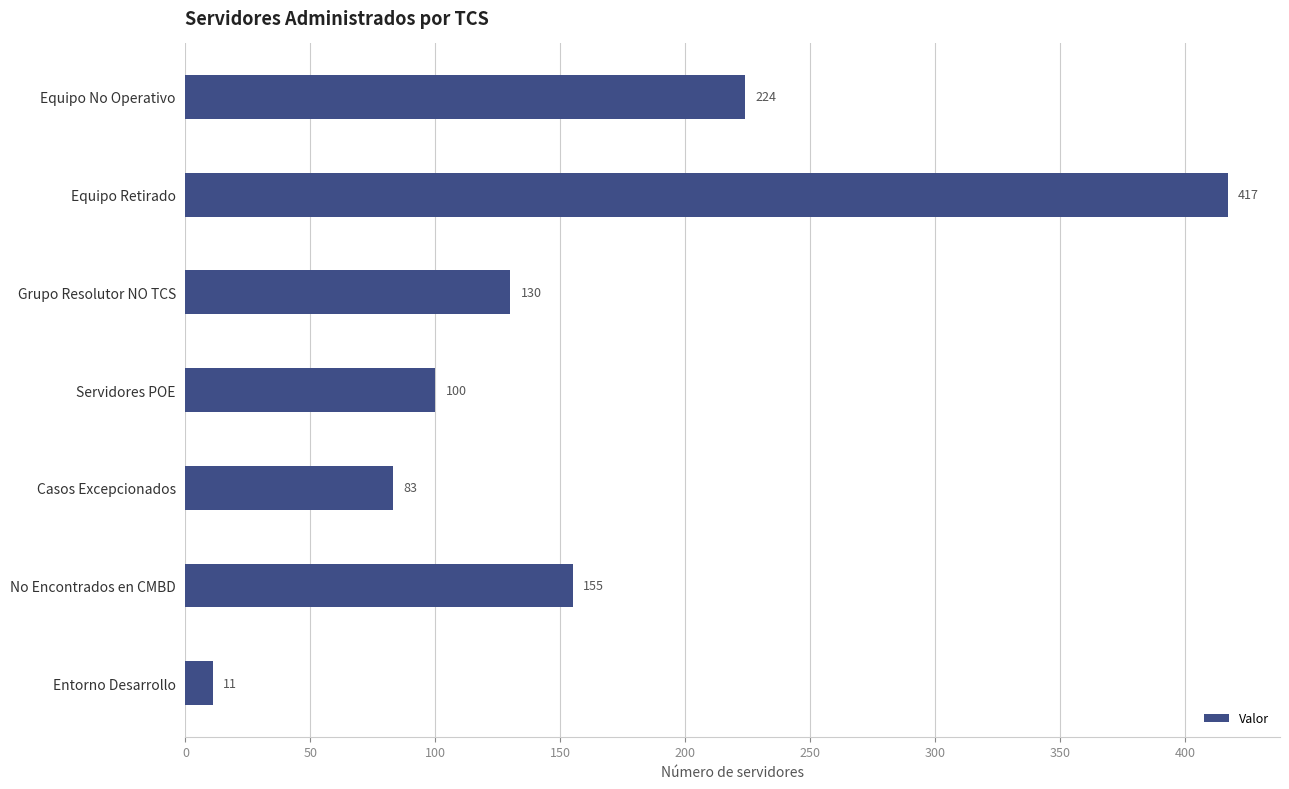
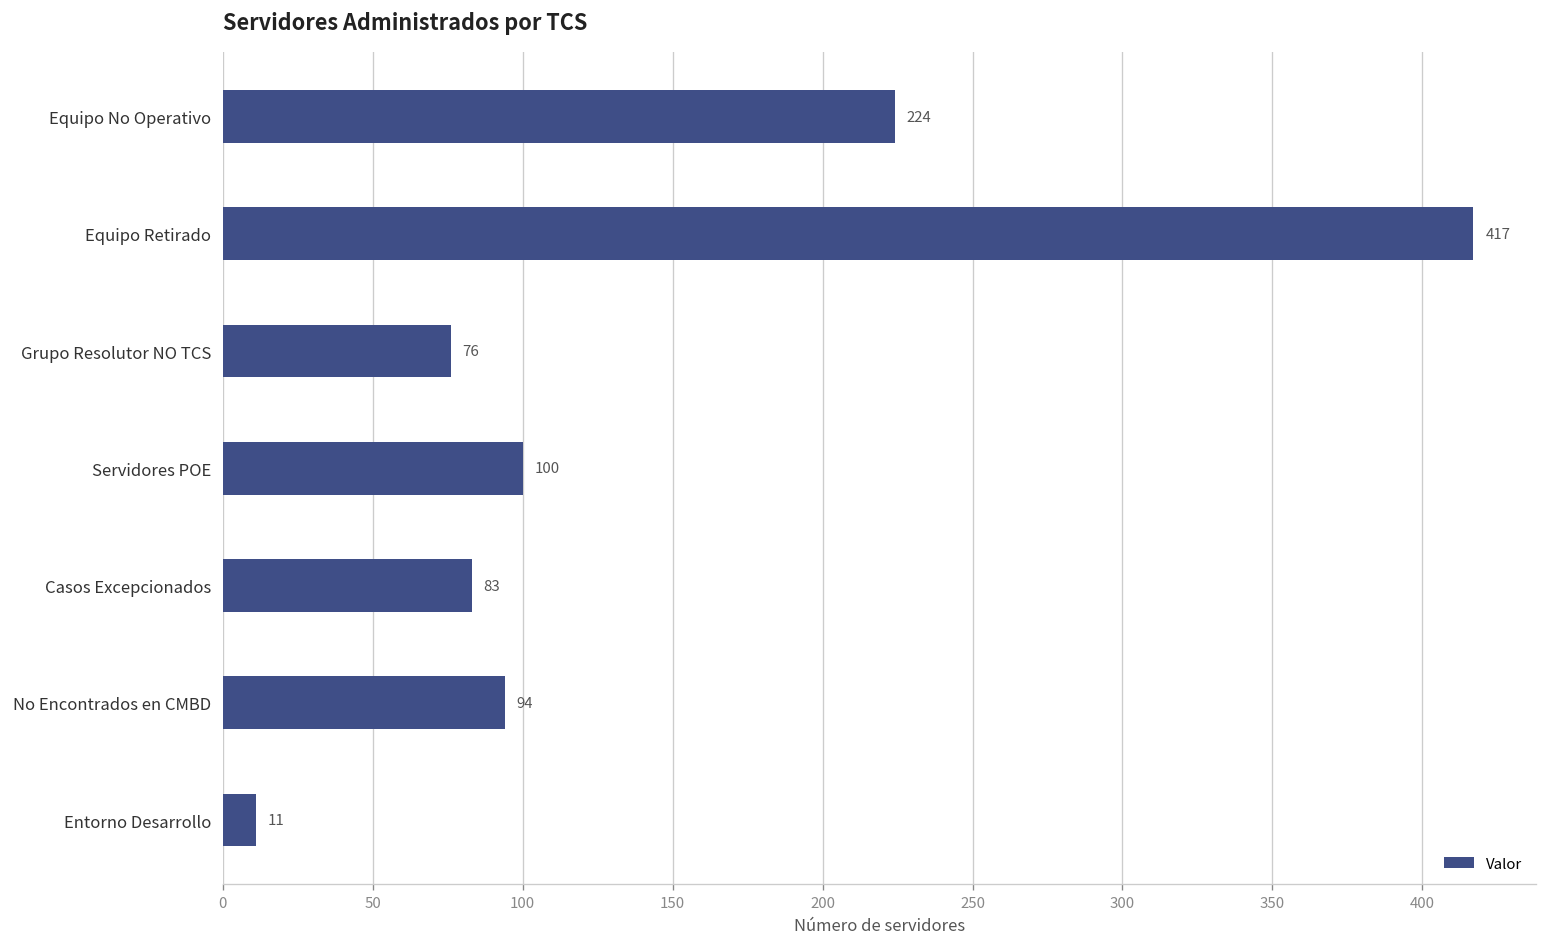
Grupo Resolutor NO TCS: 130 -> 76
No Encontrados en CMBD: 155 -> 94
